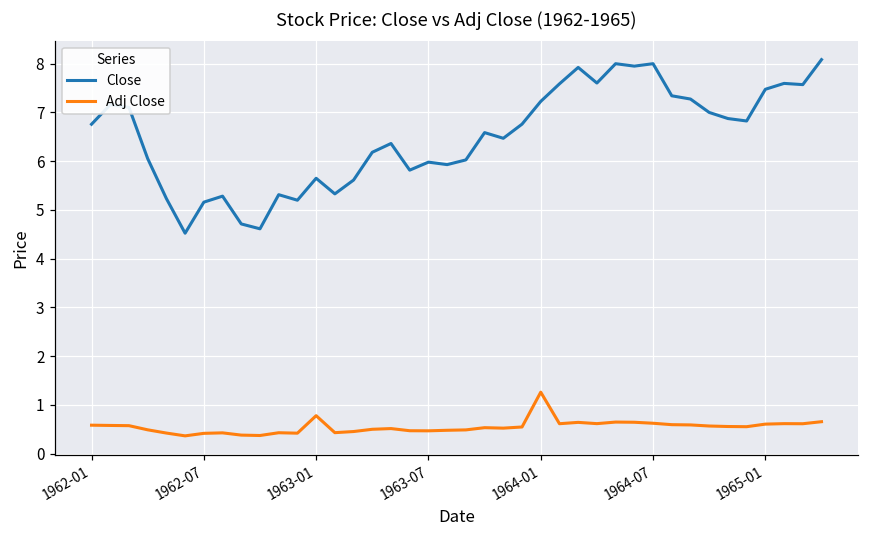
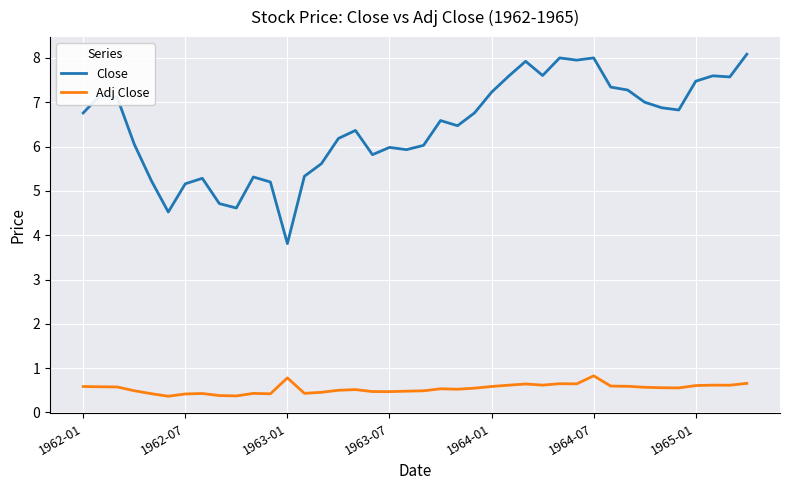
Close, 1963-01: 5.7 -> 3.8
Adj Close, 1964-01: 1.3 -> 0.6
Adj Close, 1964-07: 0.6 -> 0.8
